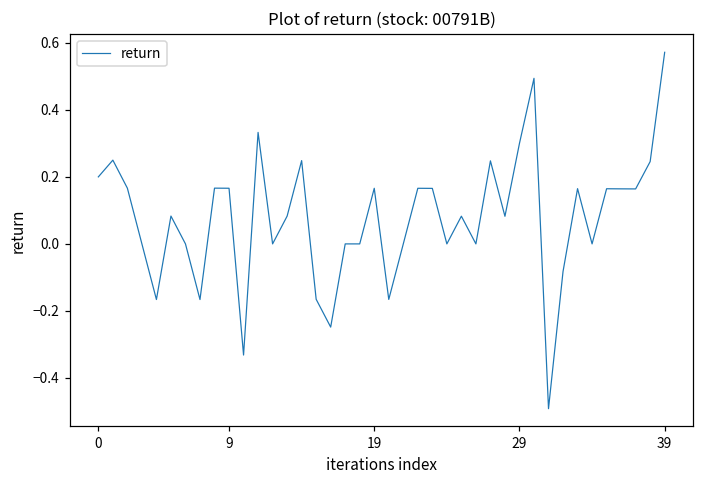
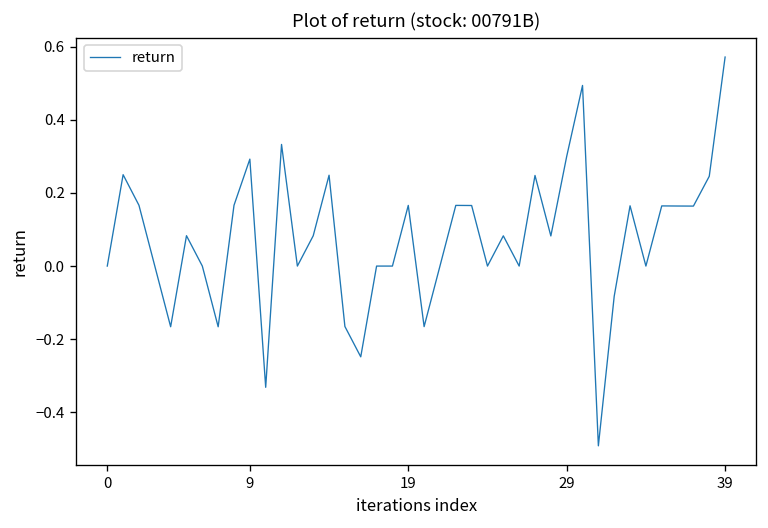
0: 0.2 -> 0.0
9: 0.17 -> 0.29
